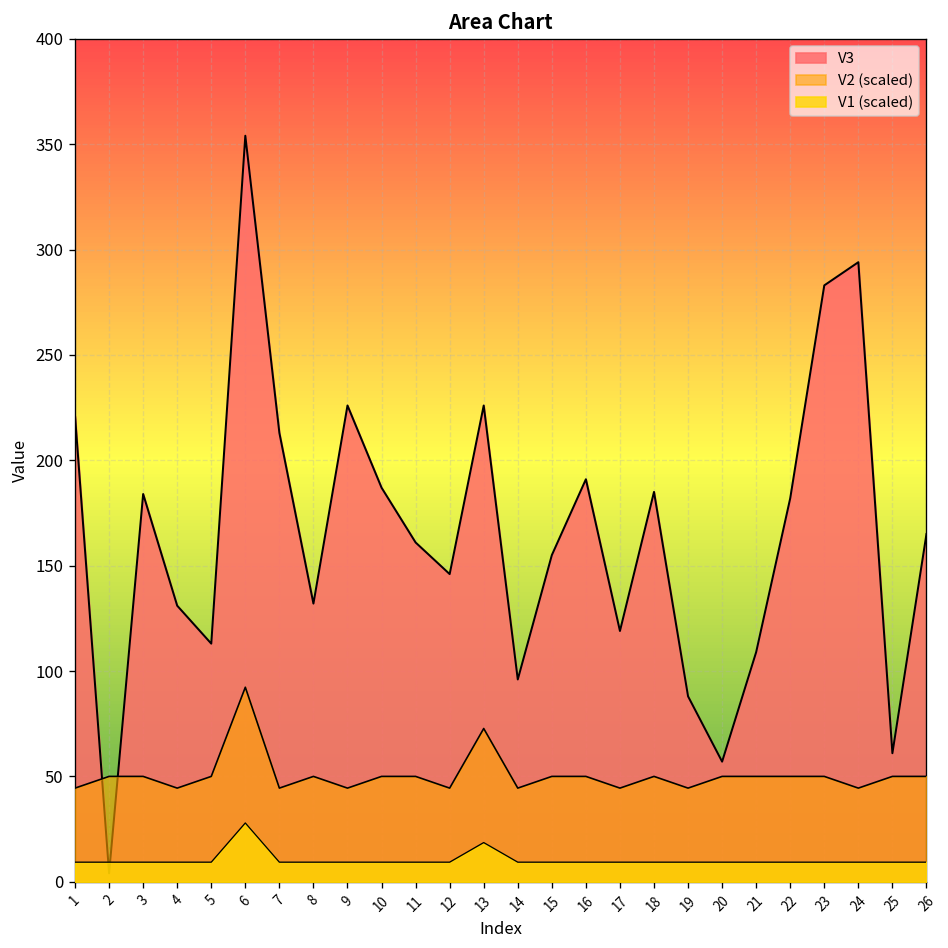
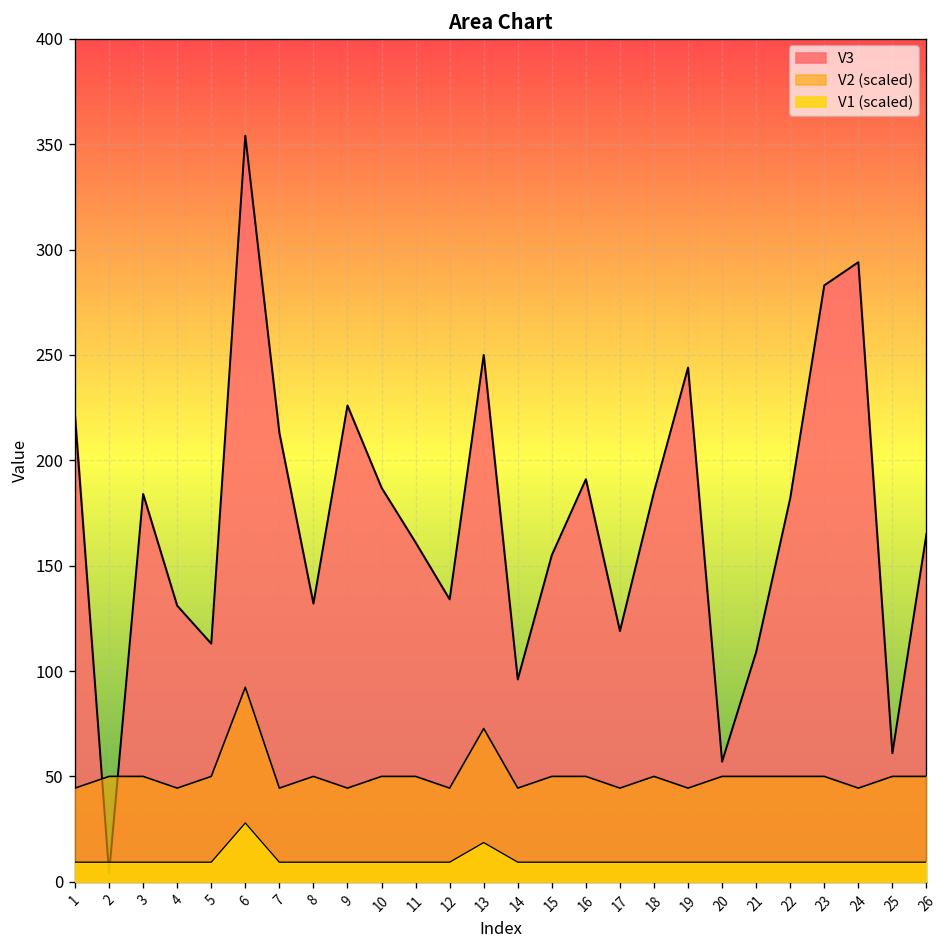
V3, 12: 146 -> 134
V3, 13: 226 -> 250
V3, 19: 88 -> 244
